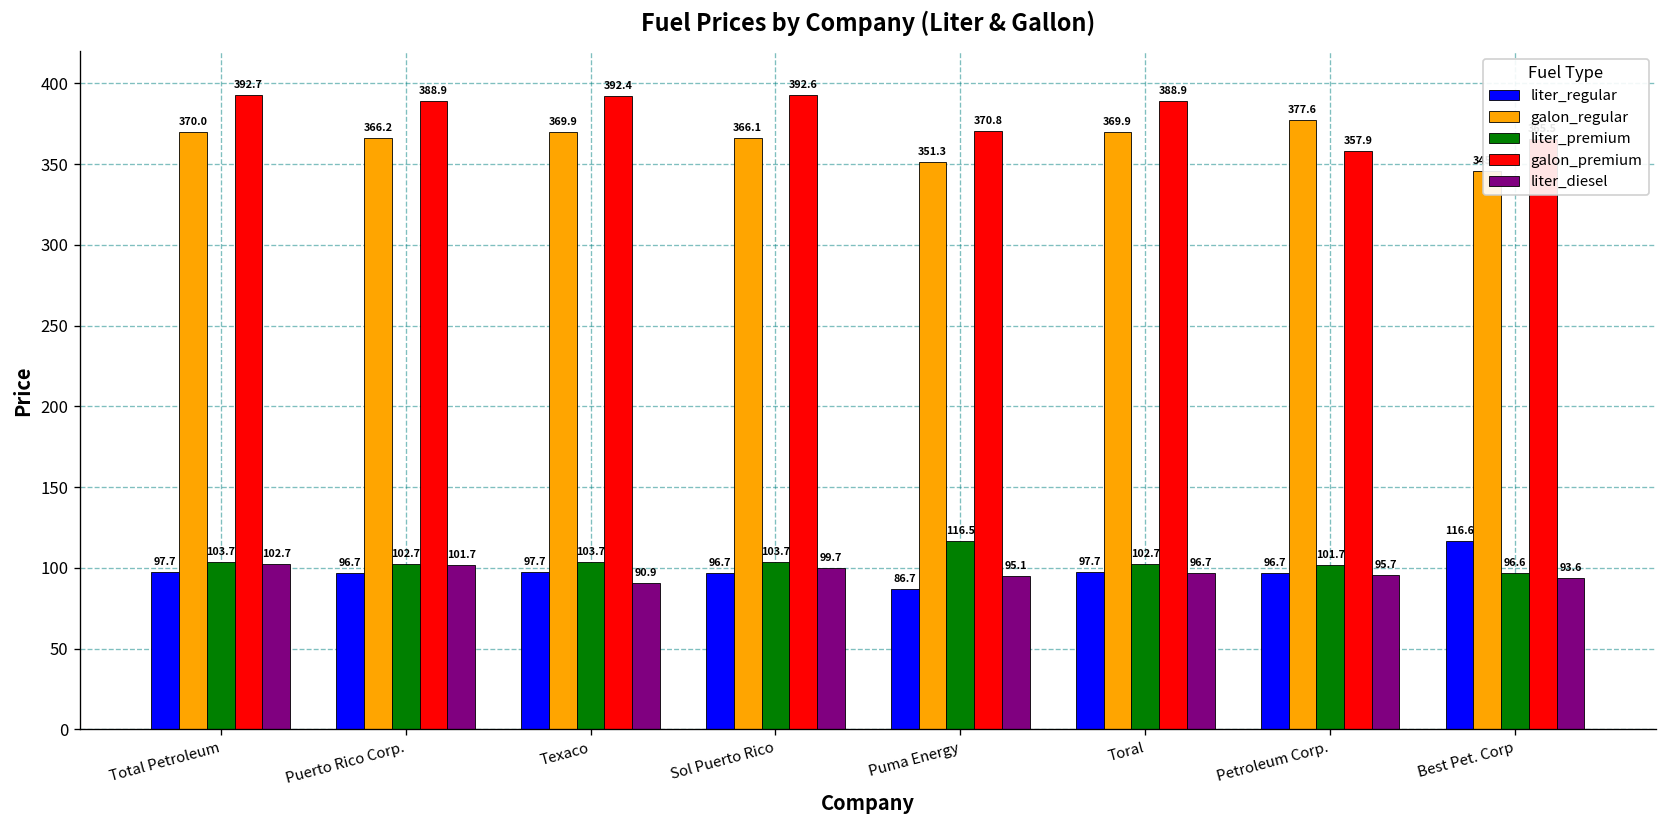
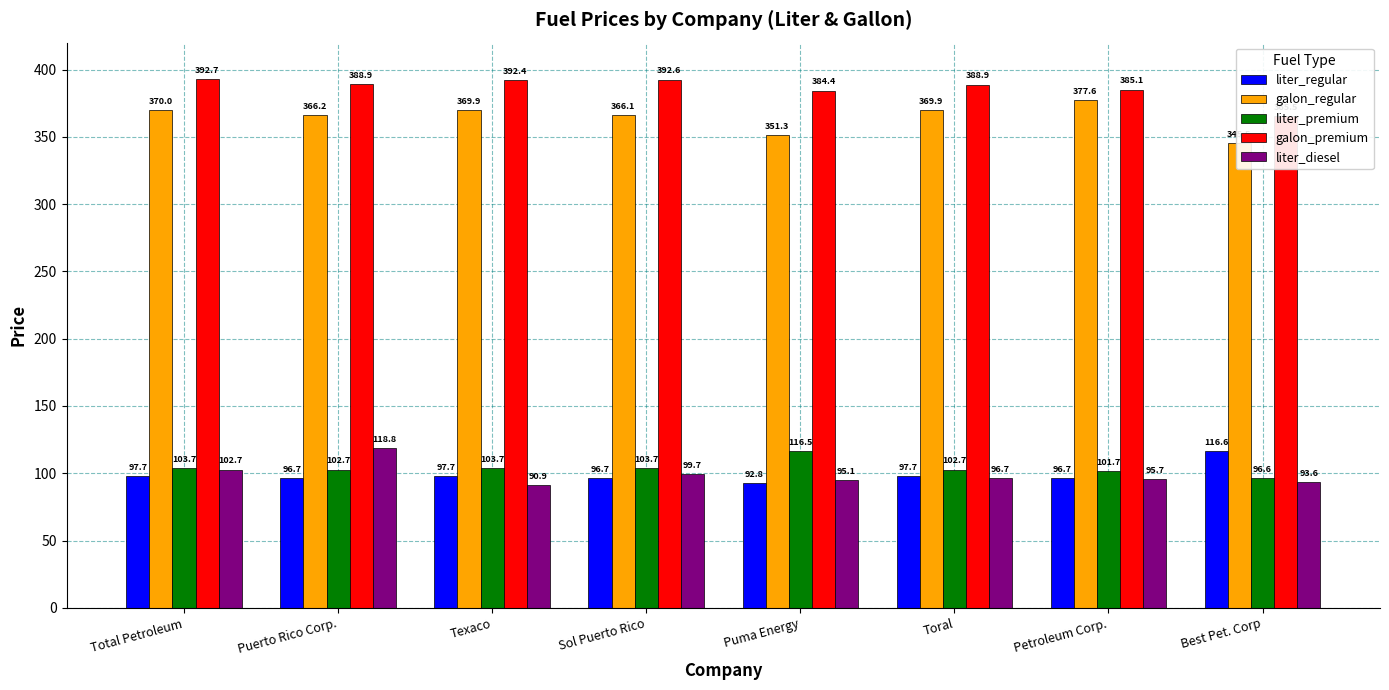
liter_diesel, Puerto Rico Corp.: 101.7 -> 118.8
liter_regular, Puma Energy: 86.7 -> 92.8
galon_premium, Puma Energy: 370.8 -> 384.4
galon_premium, Petroleum Corp.: 357.9 -> 385.1
